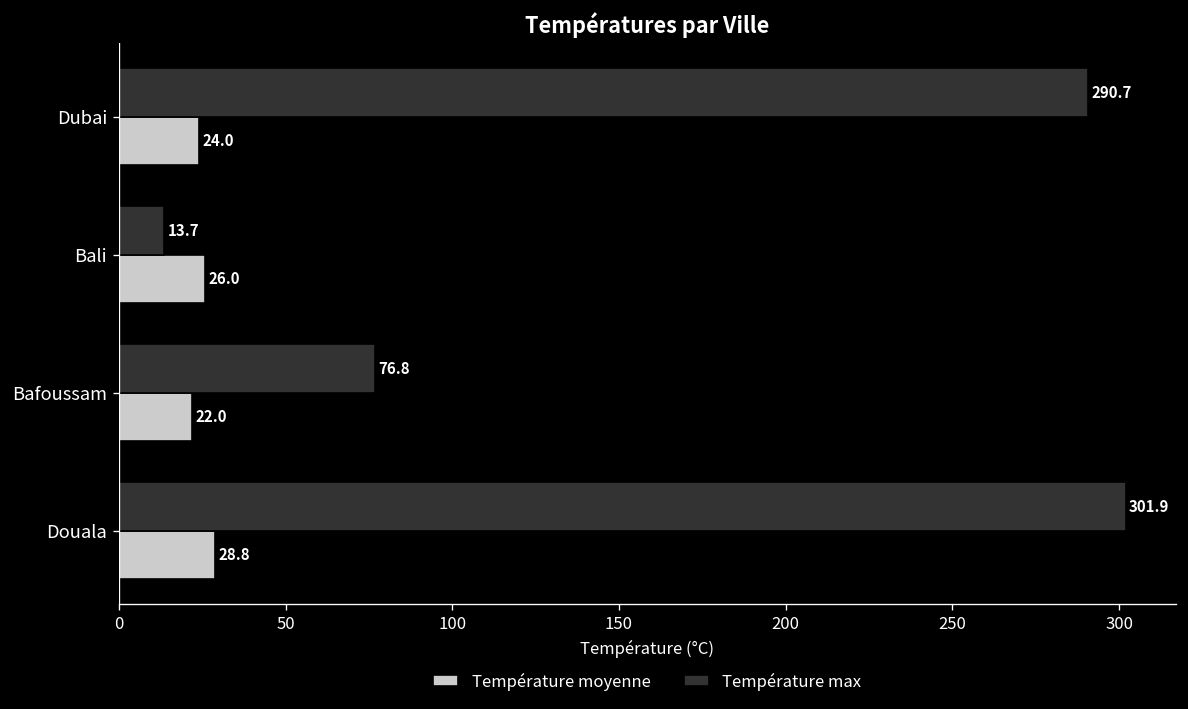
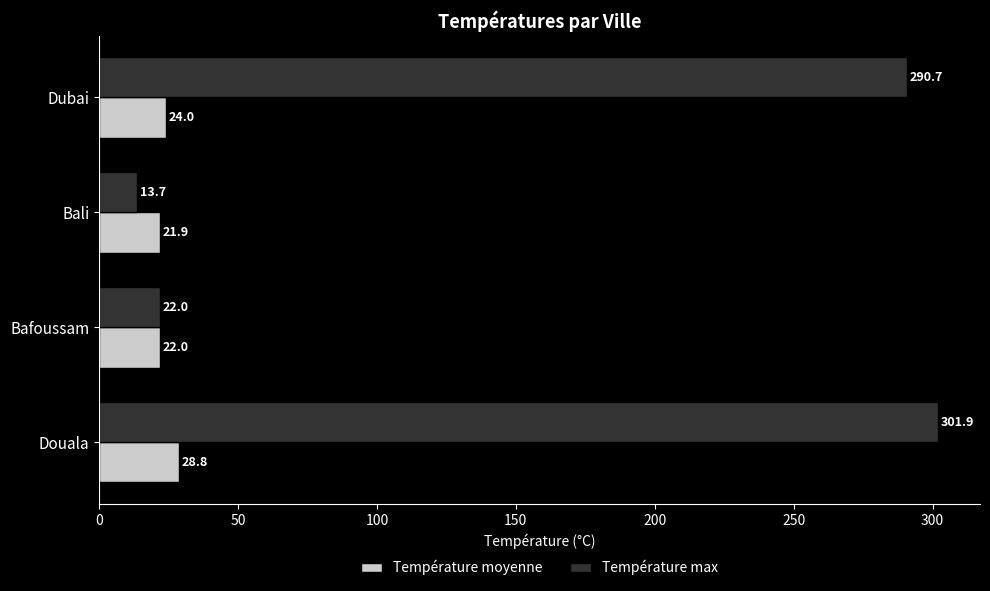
Température moyenne, Bali: 26.0 -> 21.9
Température max, Bafoussam: 76.8 -> 22.0
